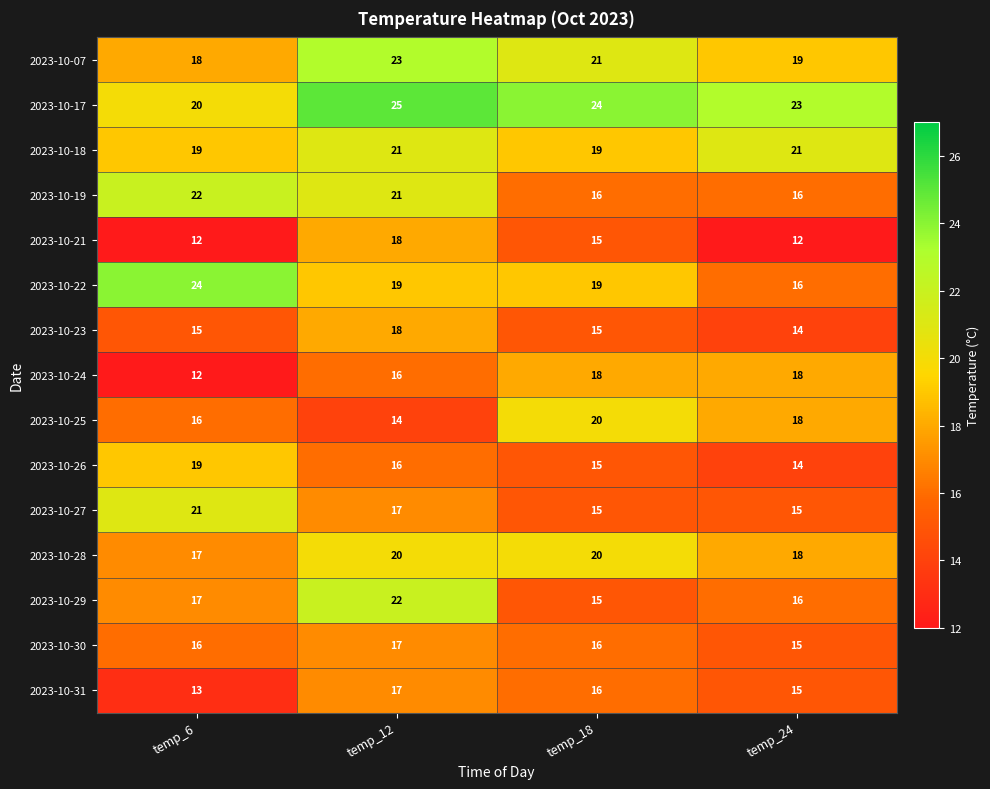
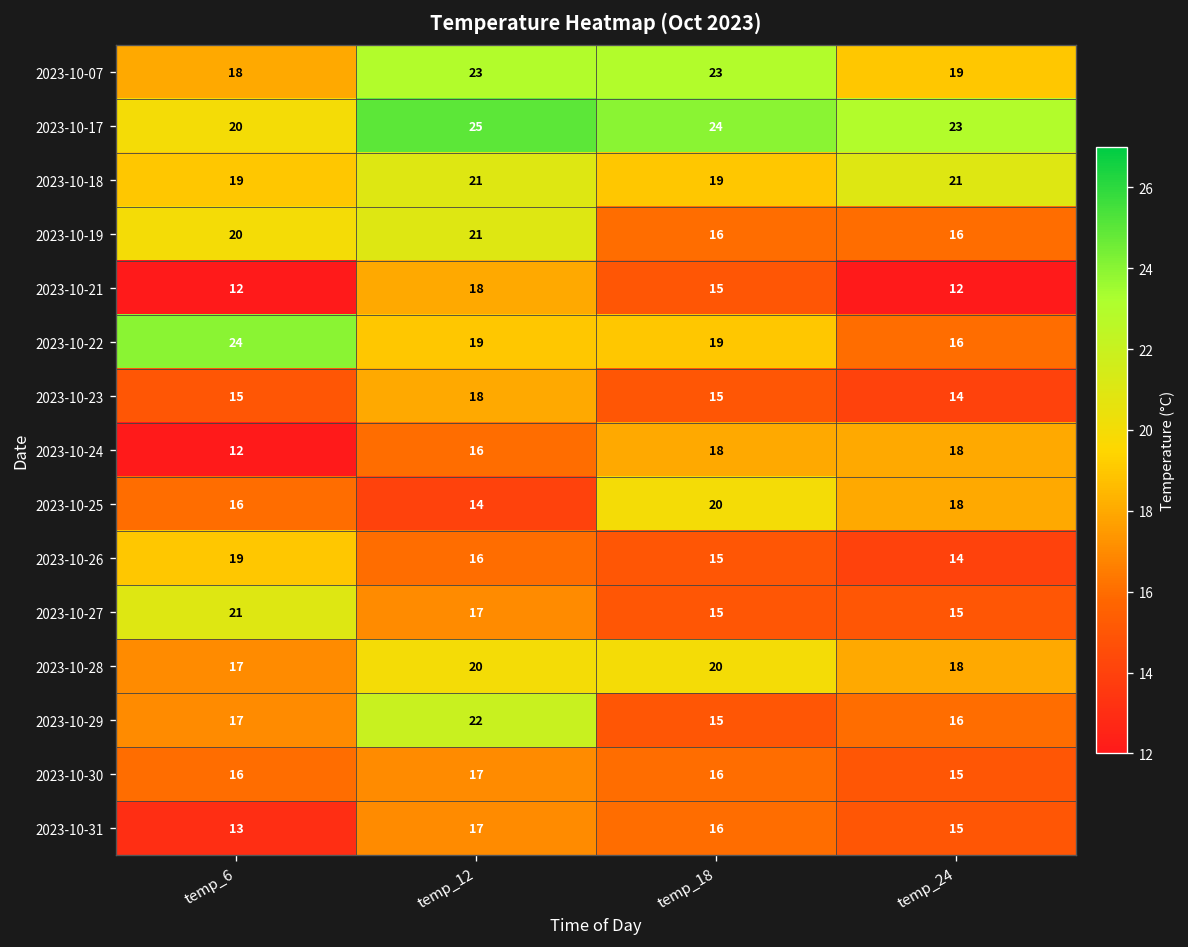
2023-10-07, temp_18: 21 -> 23
2023-10-19, temp_6: 22 -> 20
